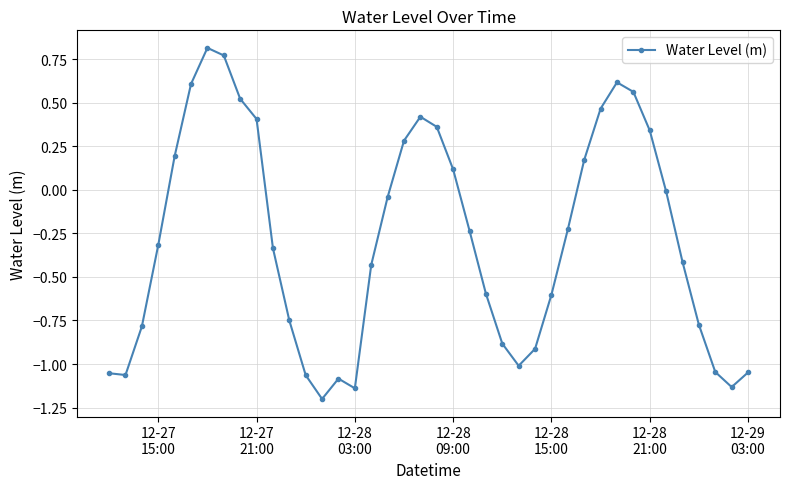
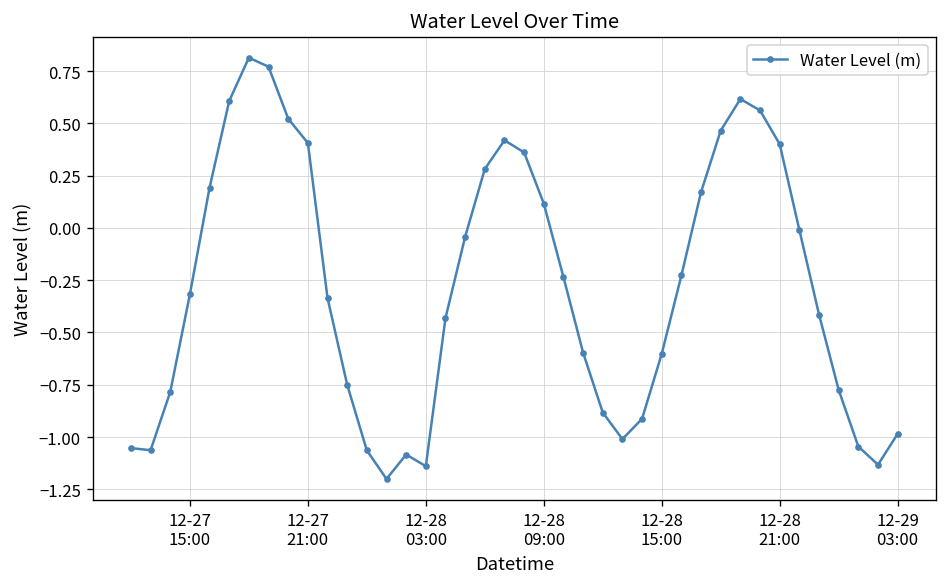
12-28 21:00: 0.34 -> 0.40
12-29 03:00: -1.05 -> -0.98
